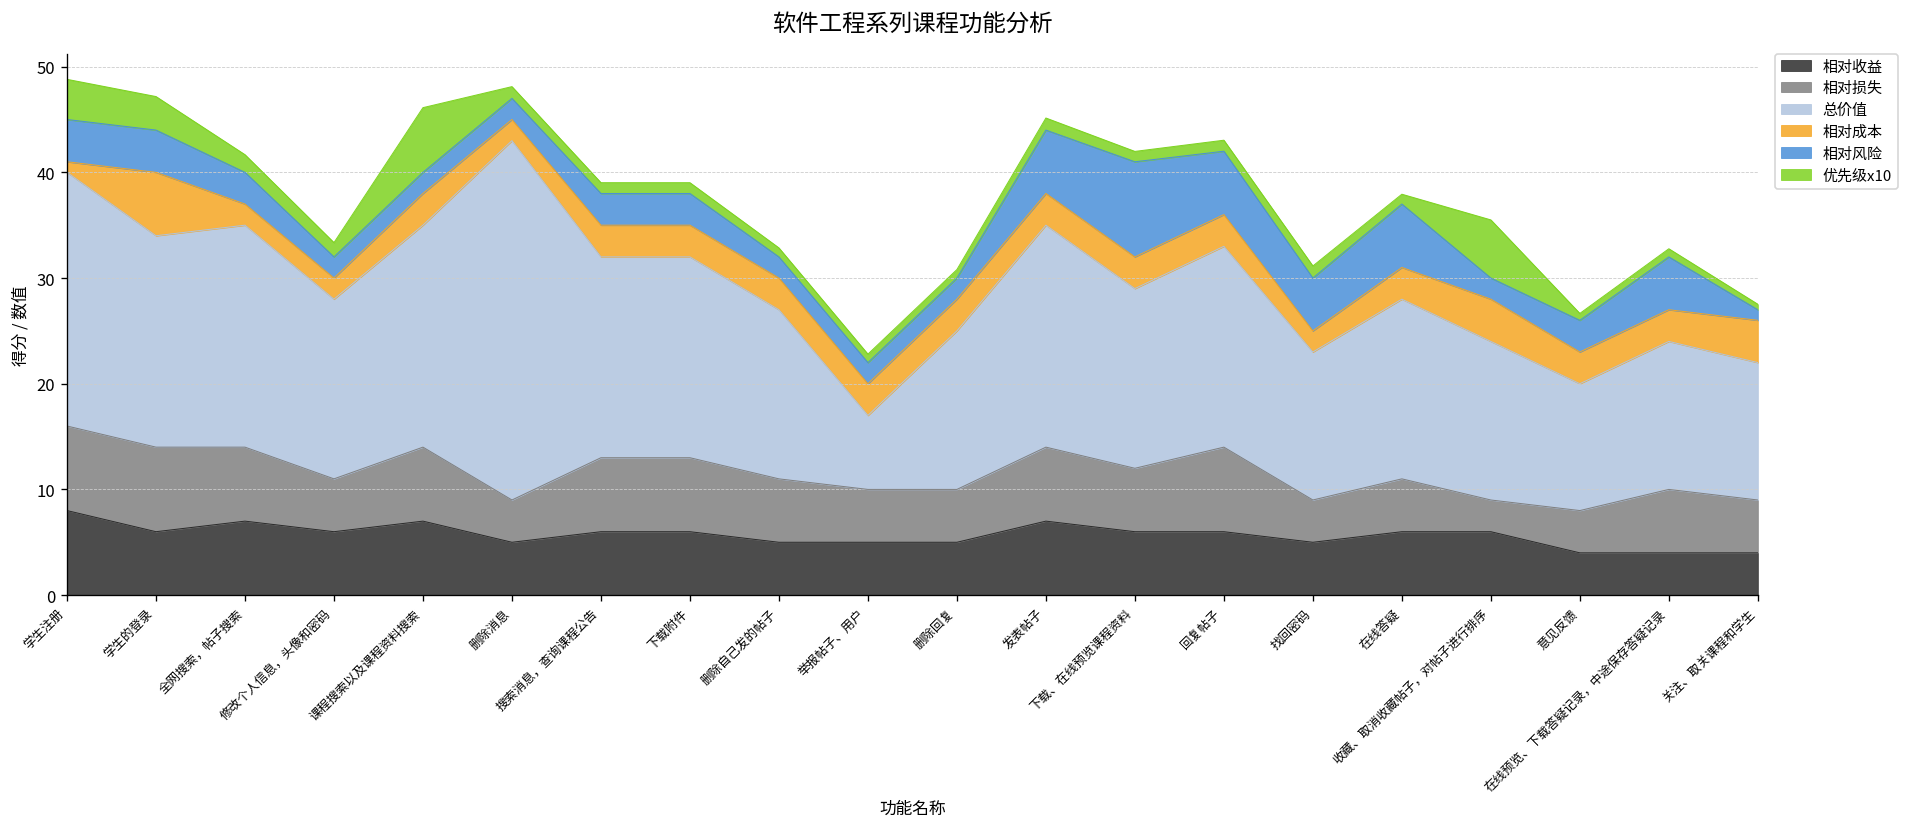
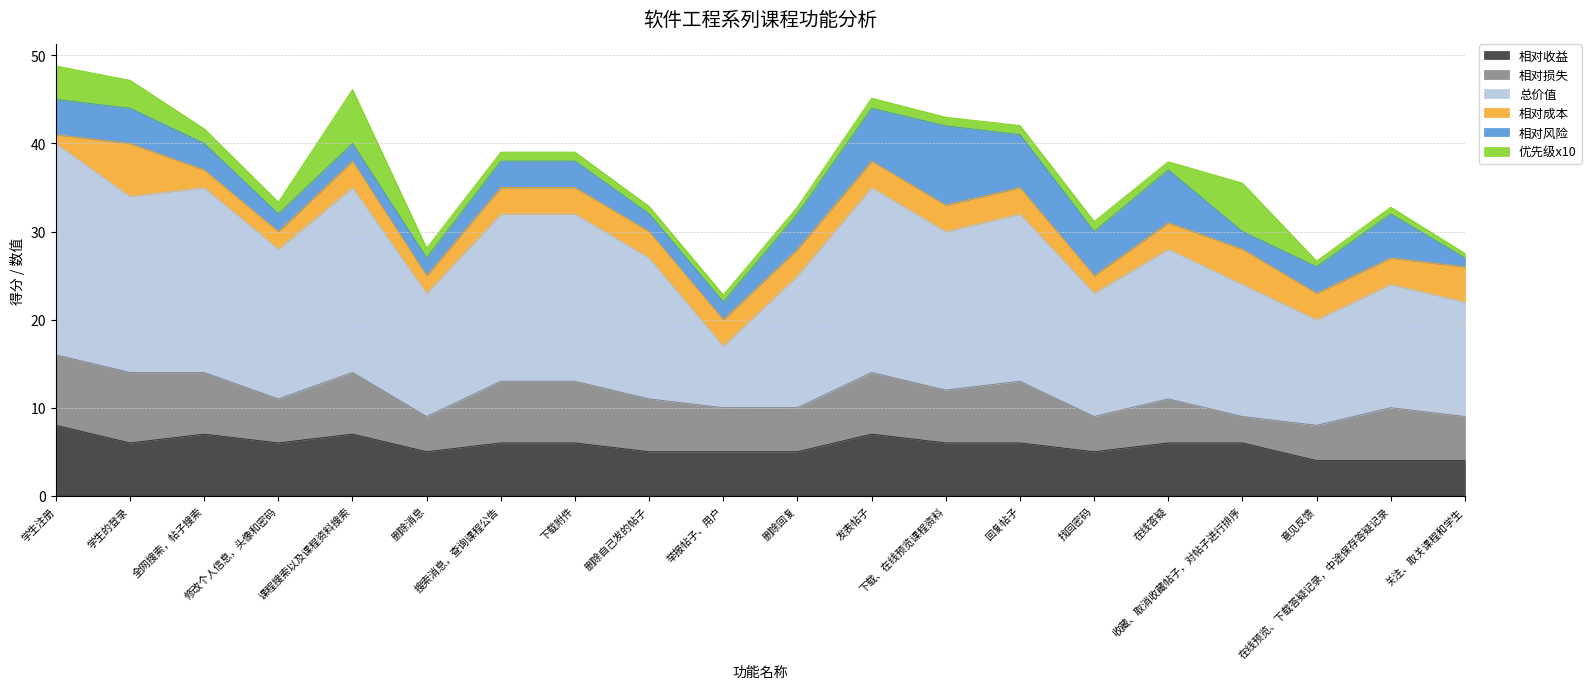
总价值, 删除消息: 34 -> 14
相对风险, 删除回复: 2 -> 4
总价值, 下载、在线预览课程资料: 17 -> 18
相对损失, 回复帖子: 8 -> 7
